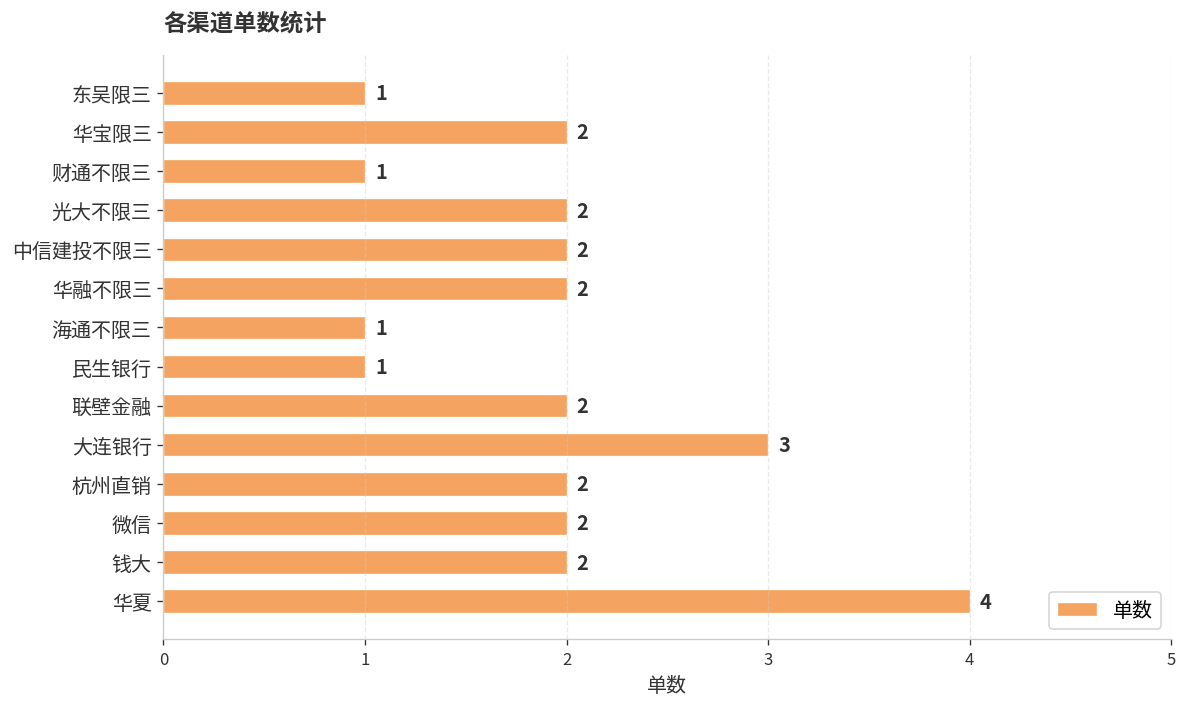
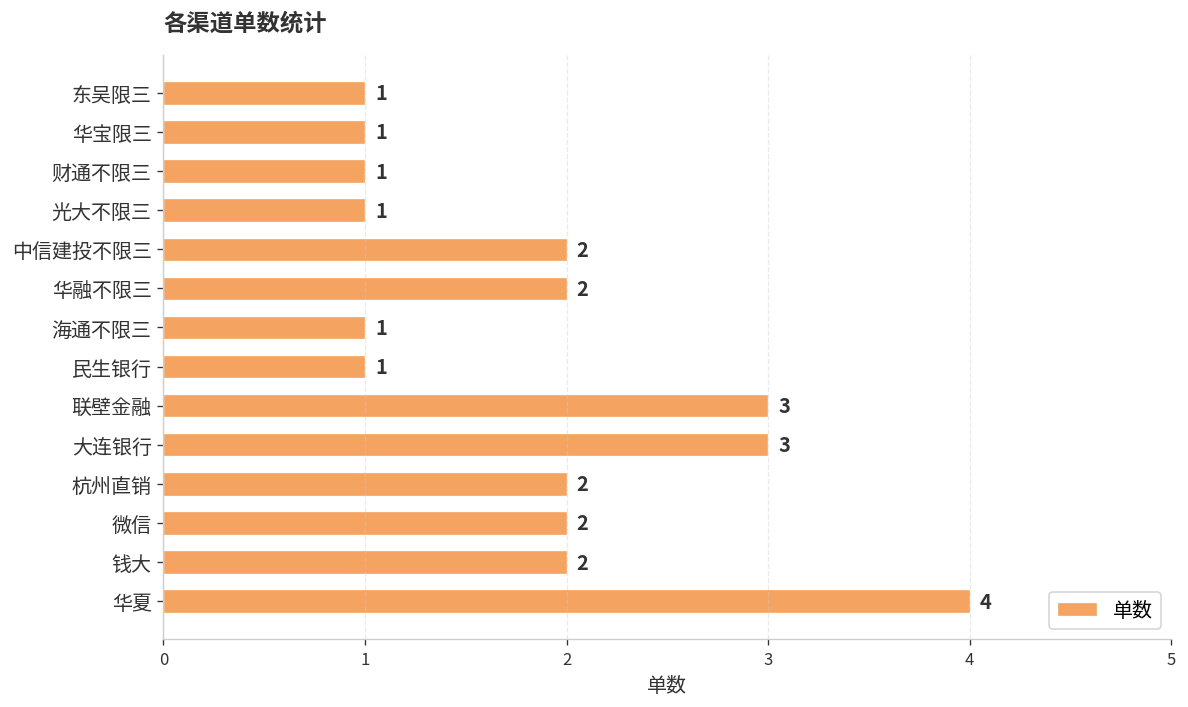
华宝限三: 2 -> 1
光大不限三: 2 -> 1
联壁金融: 2 -> 3
